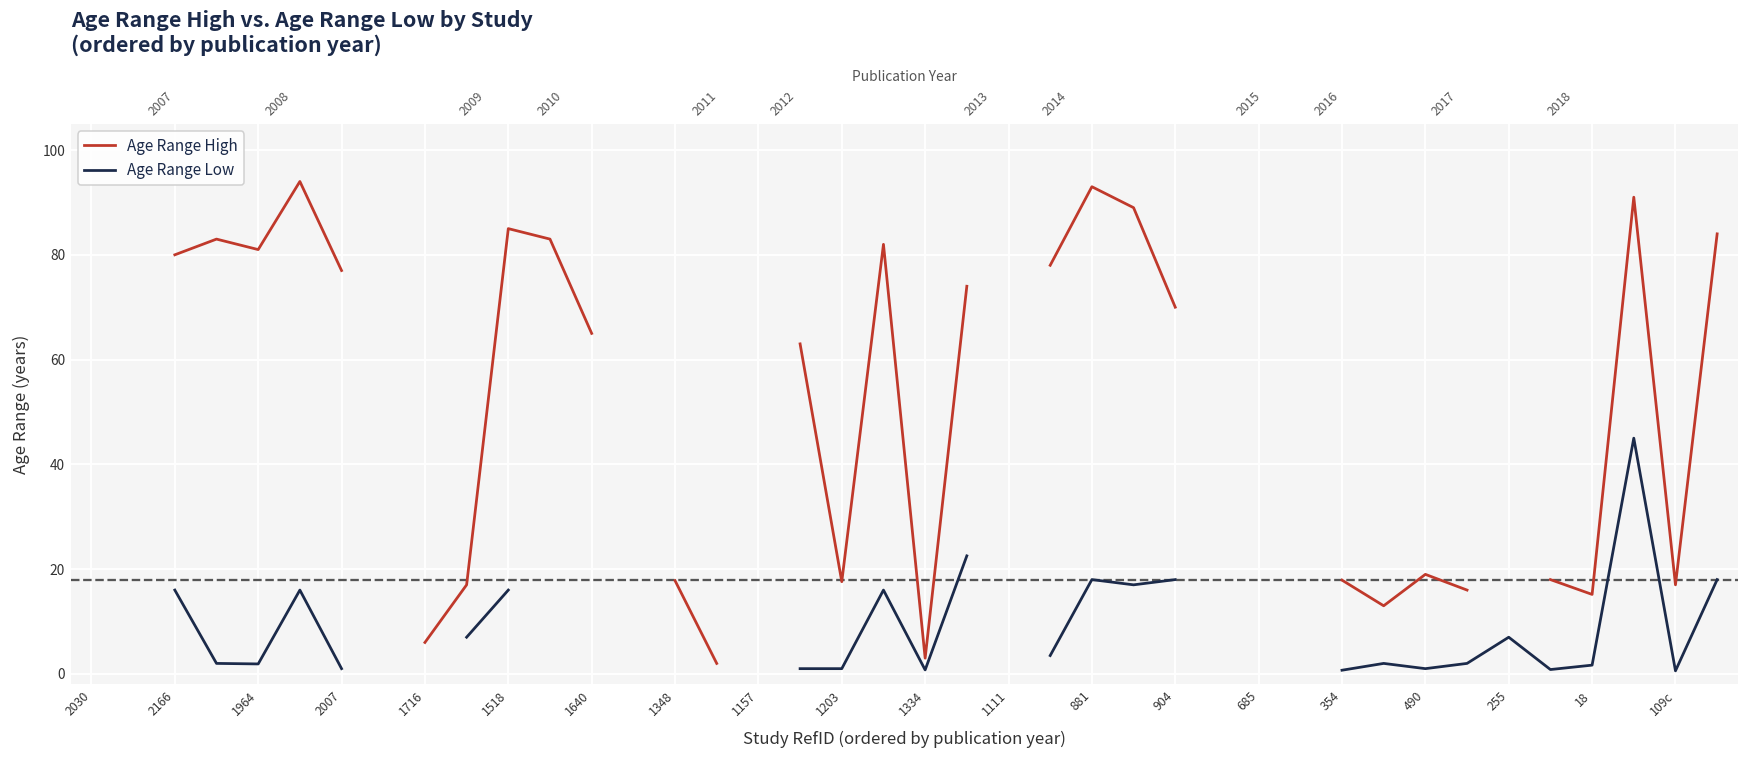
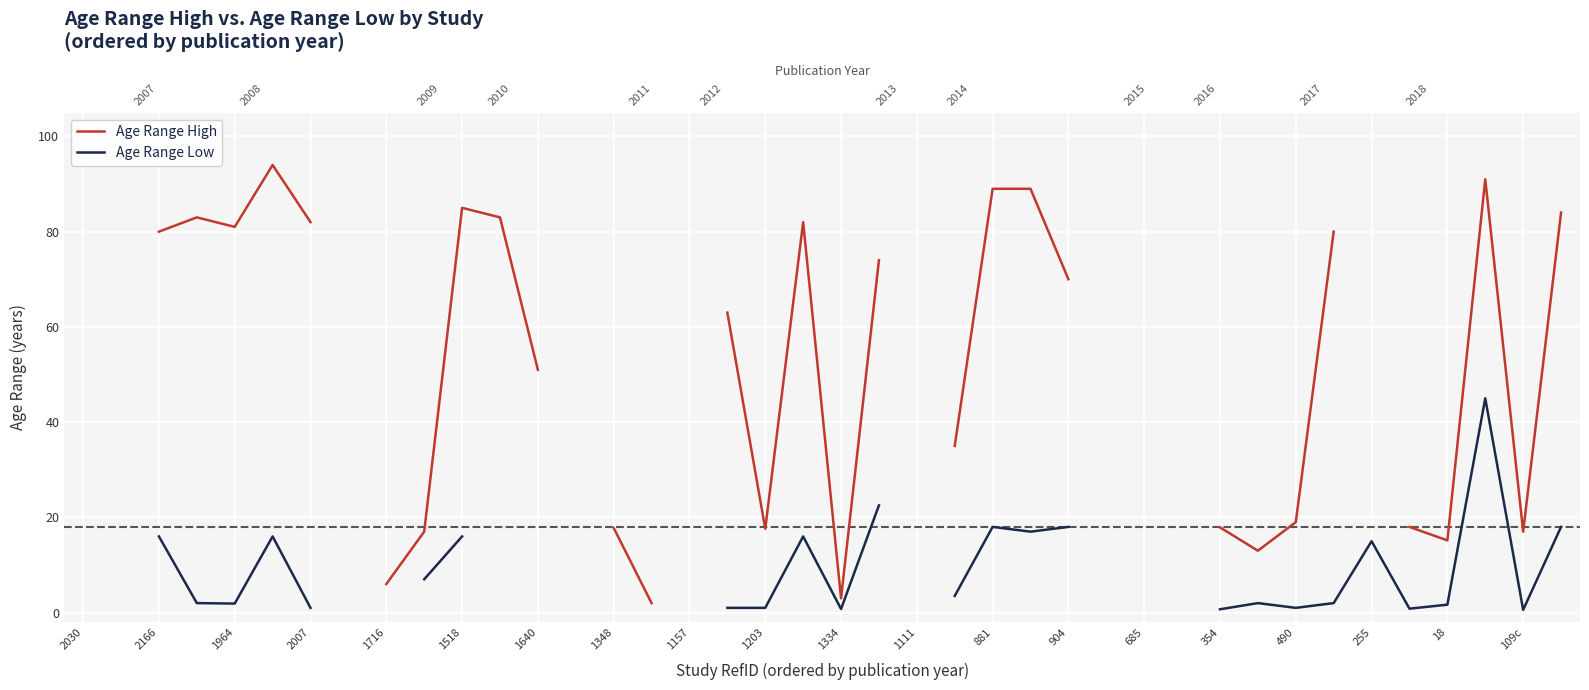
Age Range High, 2007: 77 -> 82
Age Range High, 1640: 65 -> 51
Age Range High, 2014: 78 -> 35
Age Range High, 881: 93 -> 89
Age Range High, 2017: 16 -> 80
Age Range Low, 255: 7 -> 15
